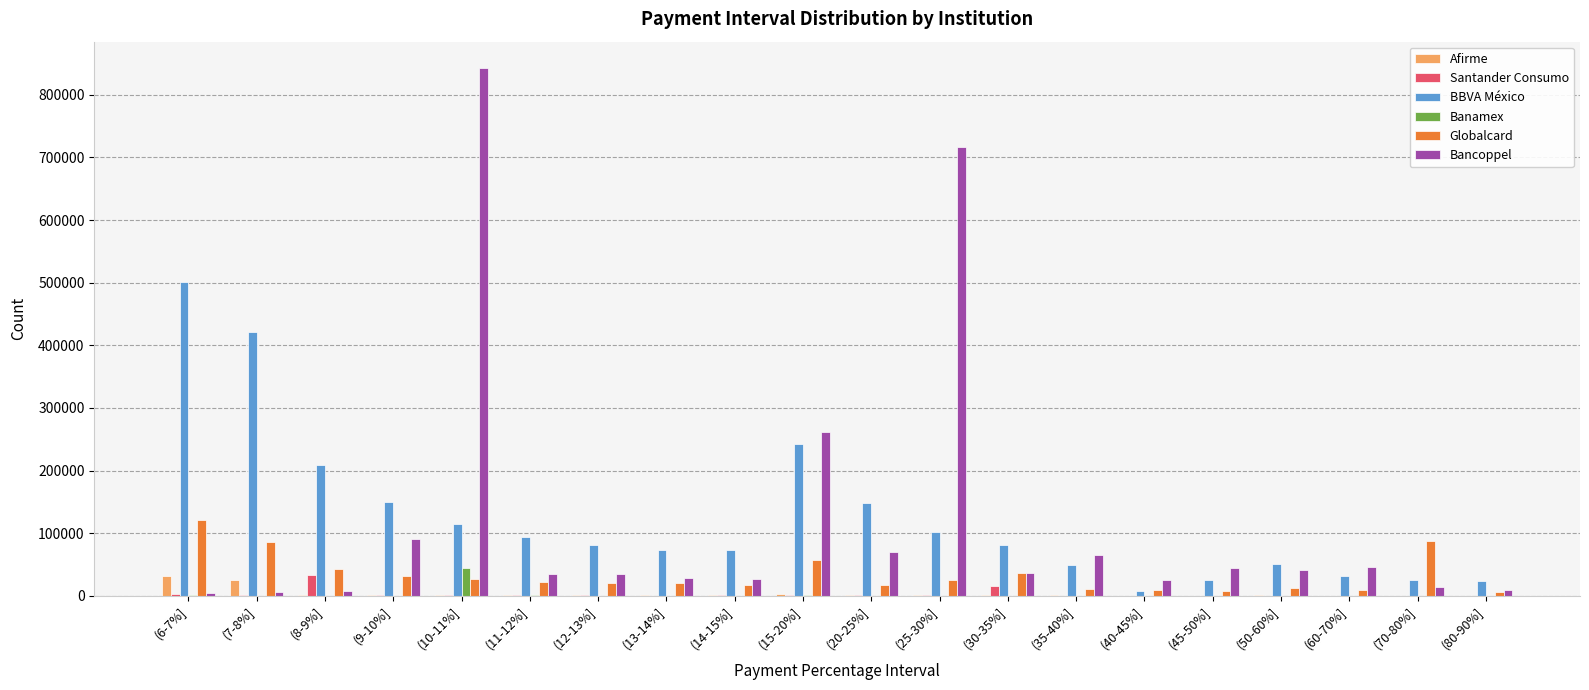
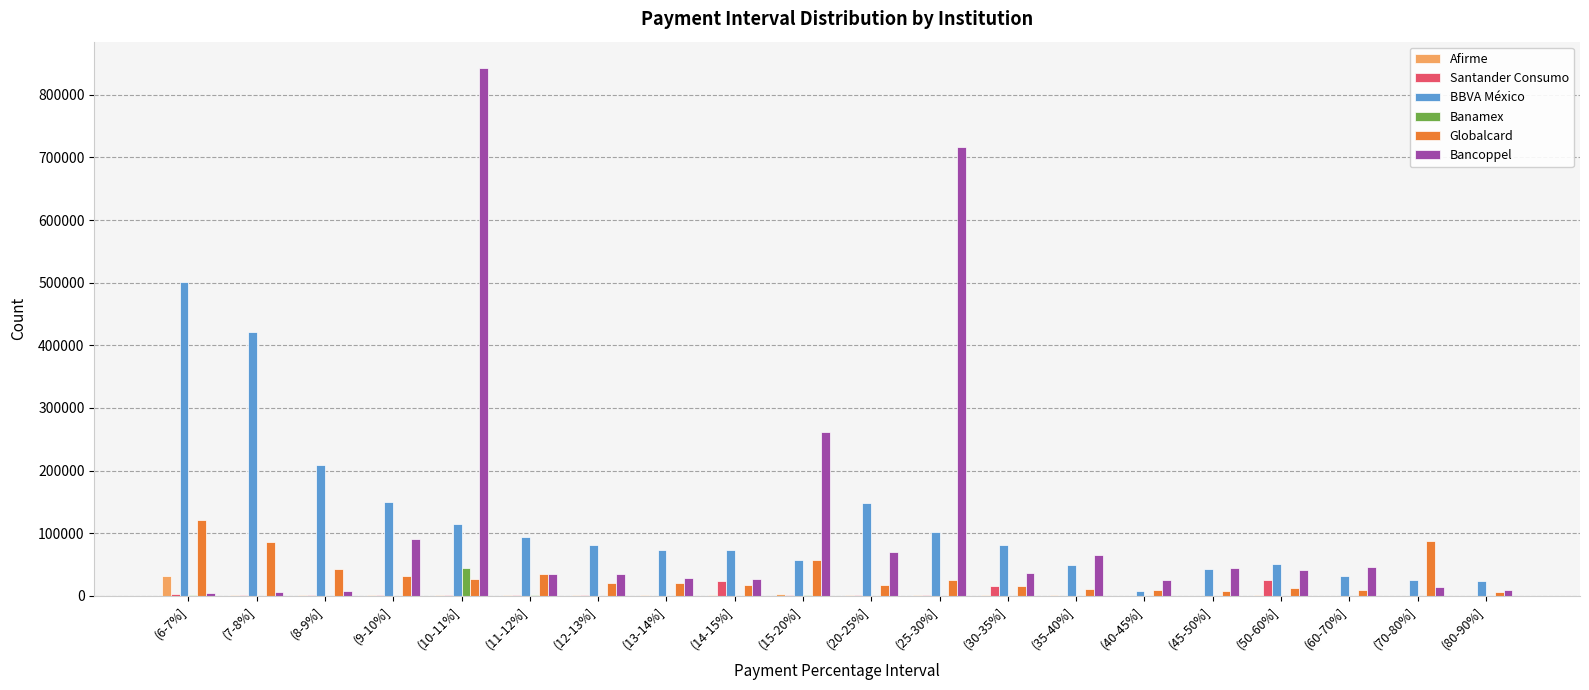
Afirme, (7-8%]: 20000 -> 0
Santander Consumo, (8-9%]: 30000 -> 0
Globalcard, (11-12%]: 20000 -> 30000
Santander Consumo, (14-15%]: 0 -> 20000
BBVA México, (15-20%]: 240000 -> 60000
Globalcard, (30-35%]: 40000 -> 20000
BBVA México, (45-50%]: 30000 -> 40000
Santander Consumo, (50-60%]: 0 -> 30000
